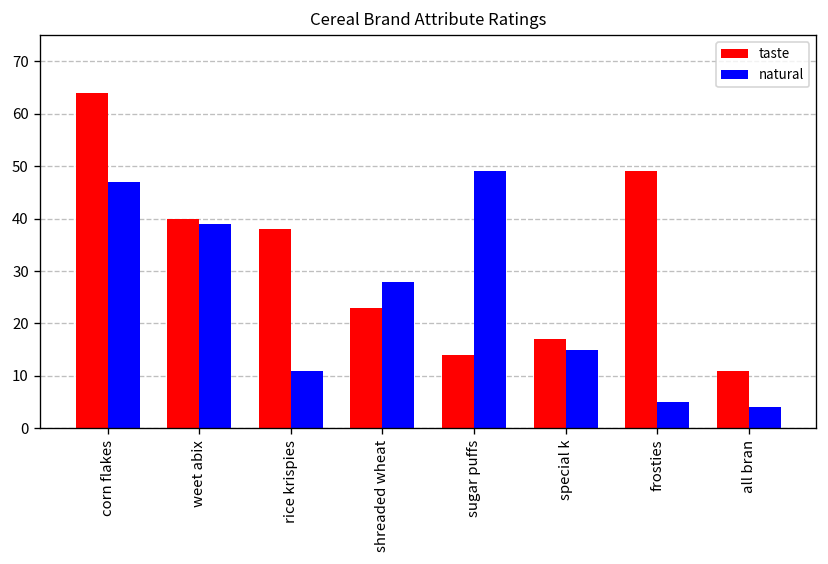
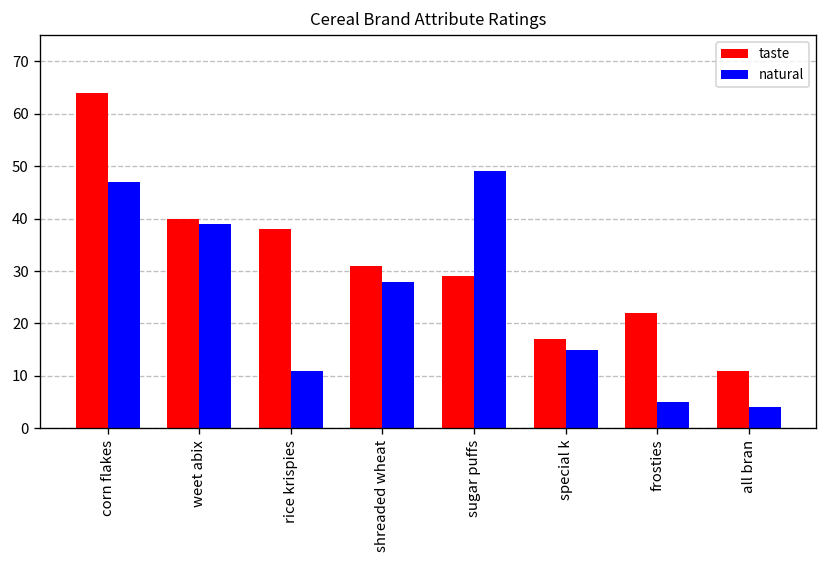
taste, shreaded wheat: 23 -> 31
taste, sugar puffs: 14 -> 29
taste, frosties: 49 -> 22
